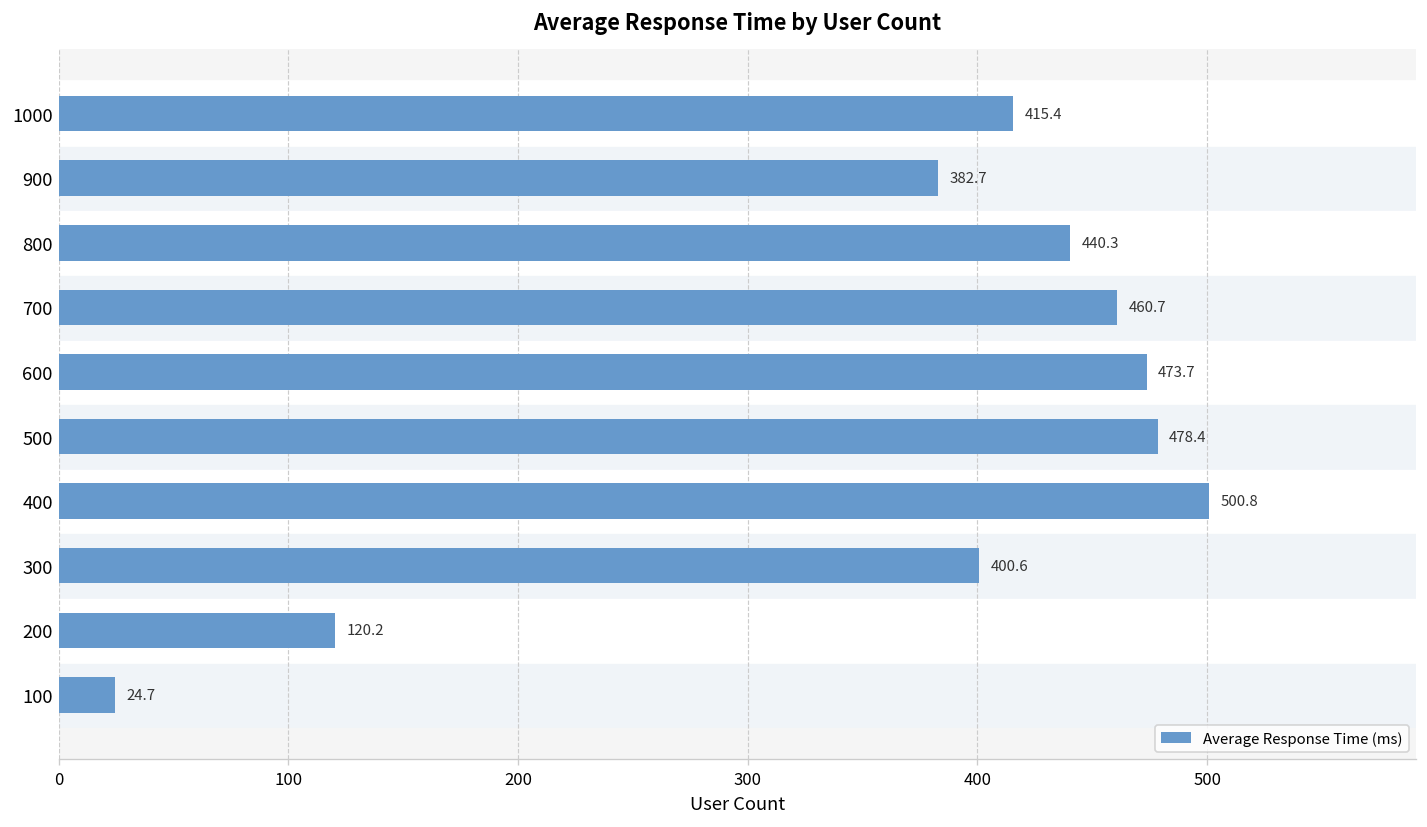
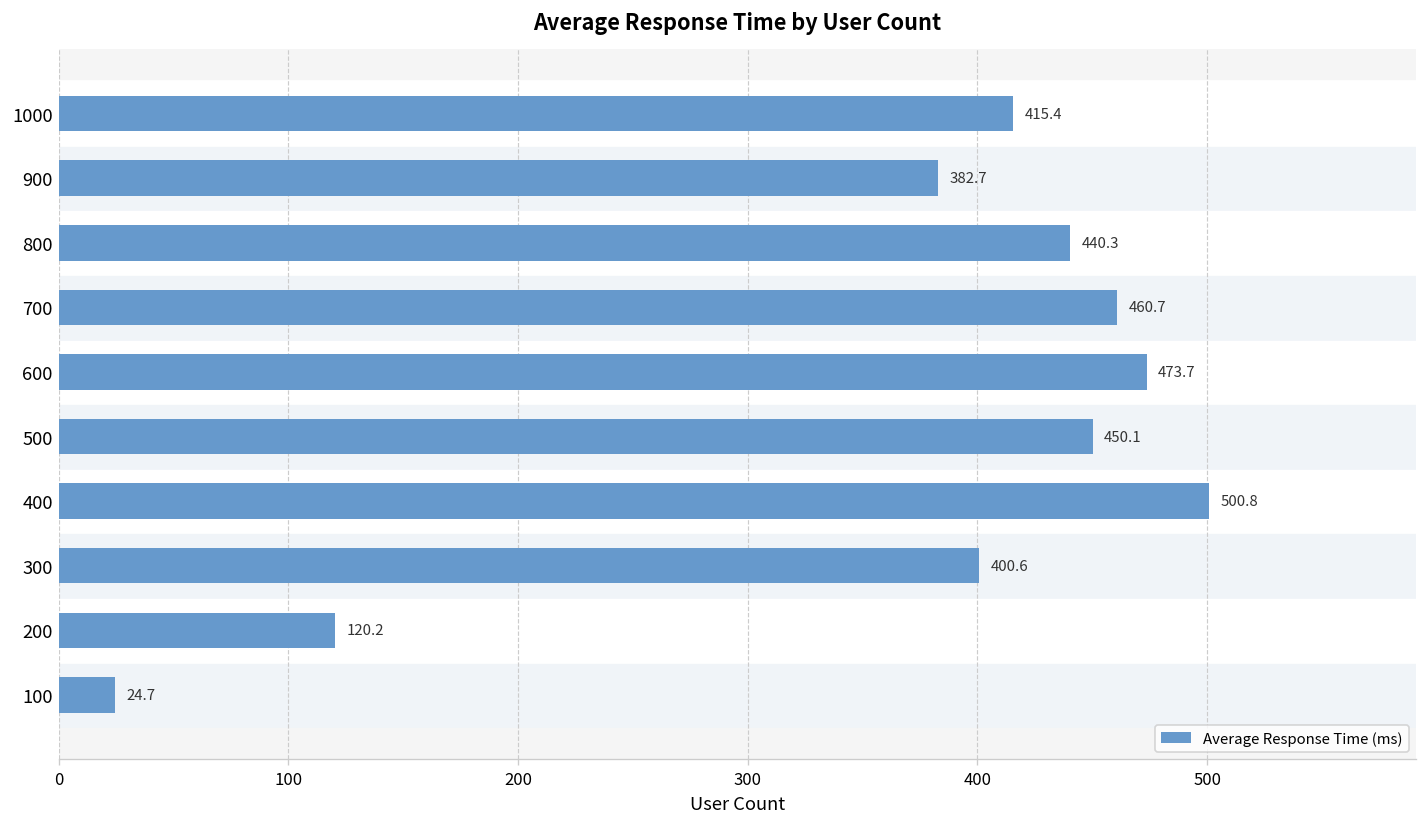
500: 478.4 -> 450.1
